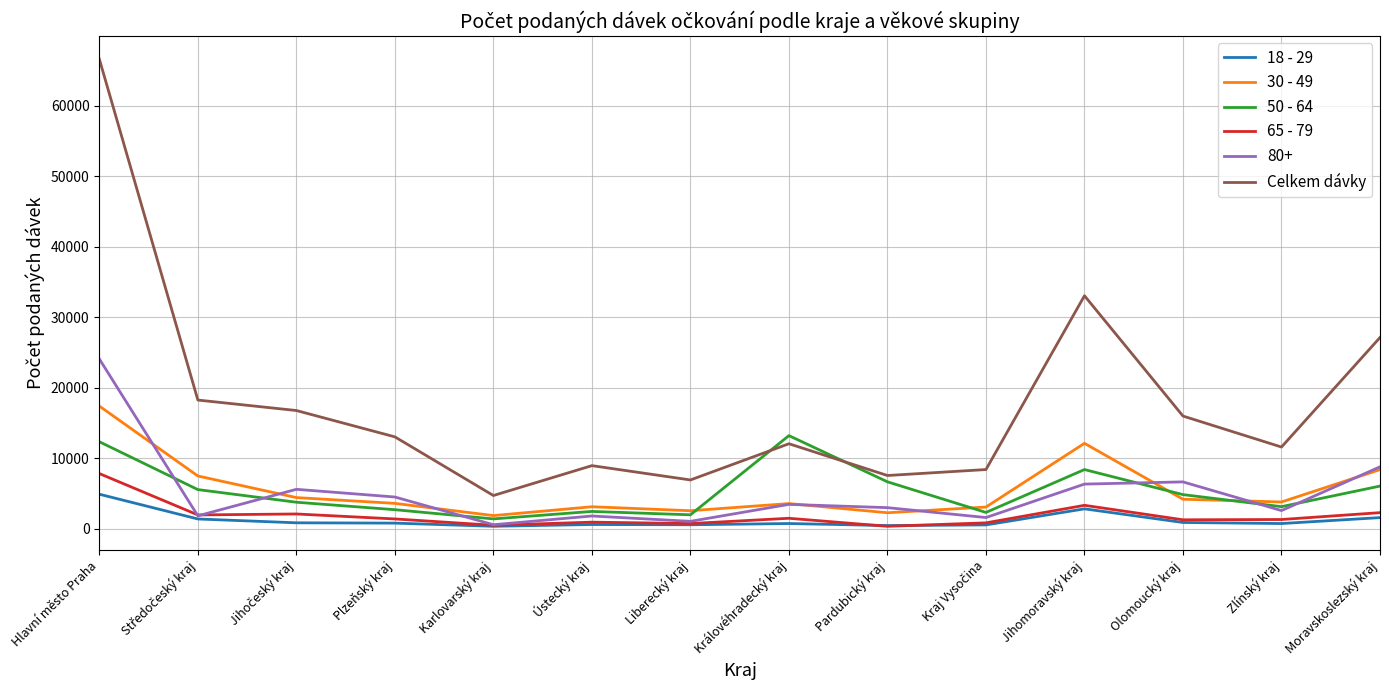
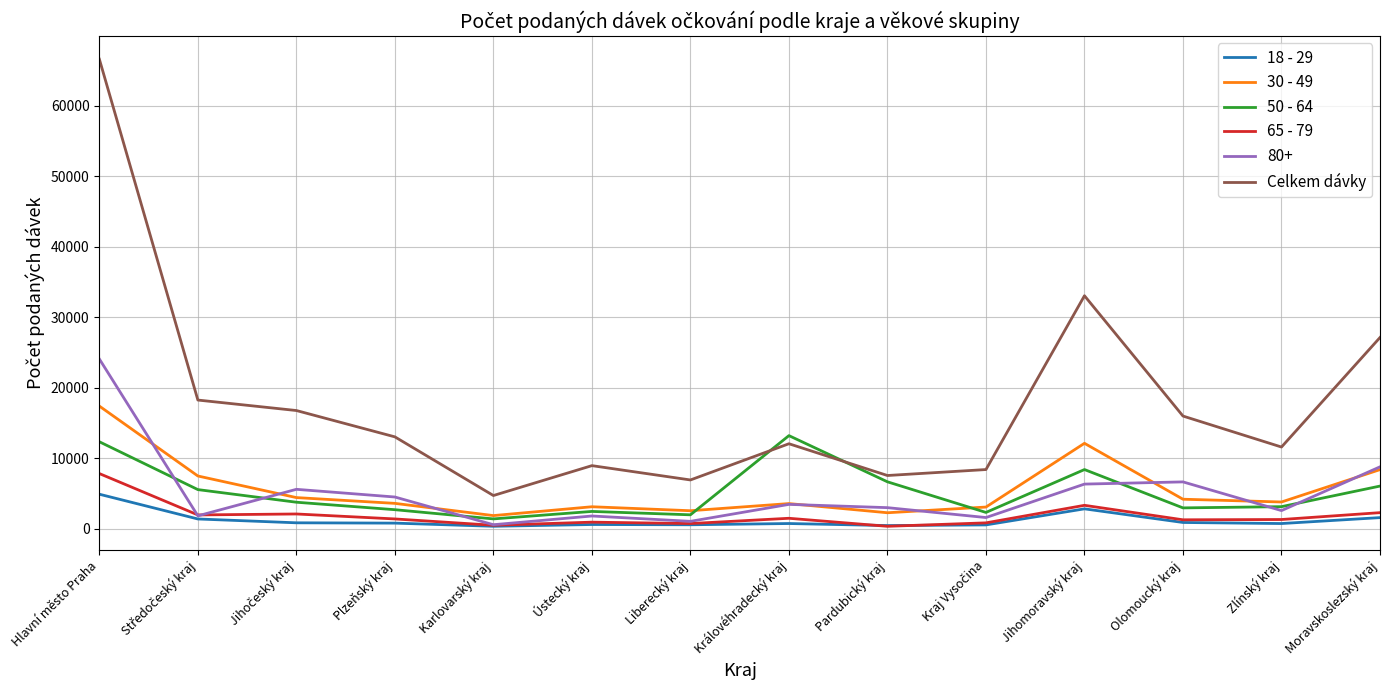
50 - 64, Olomoucký kraj: 5000 -> 3000
